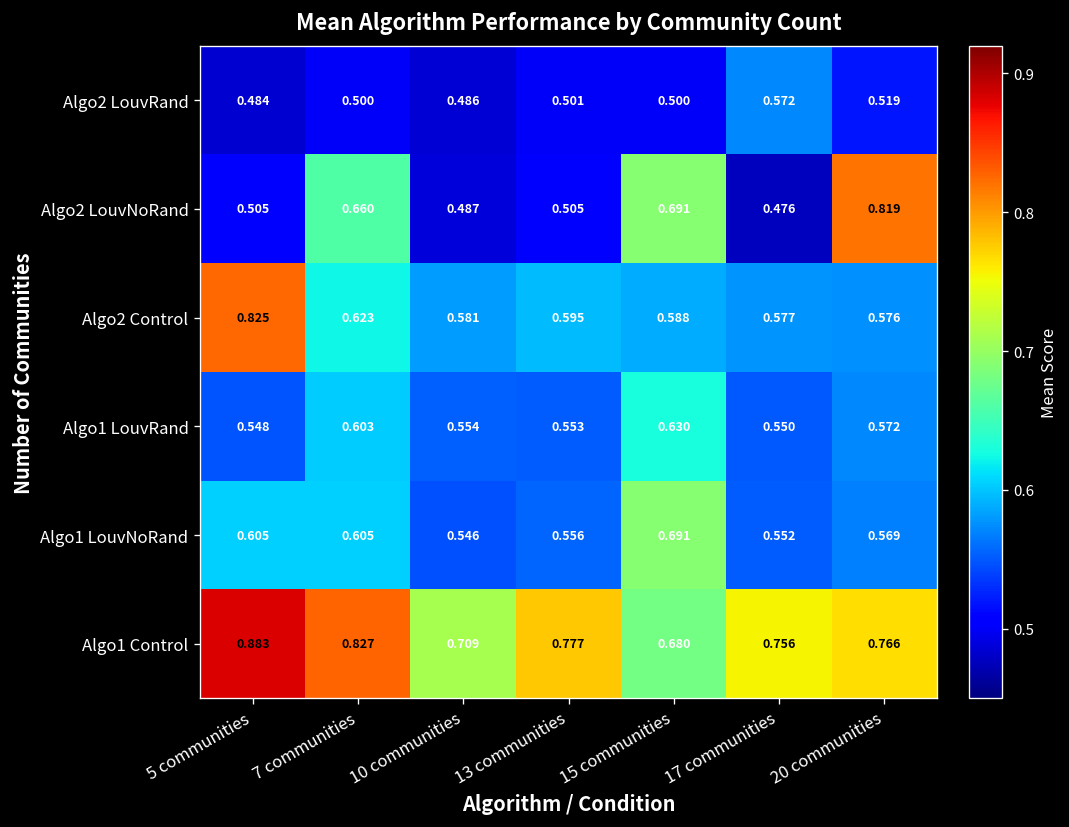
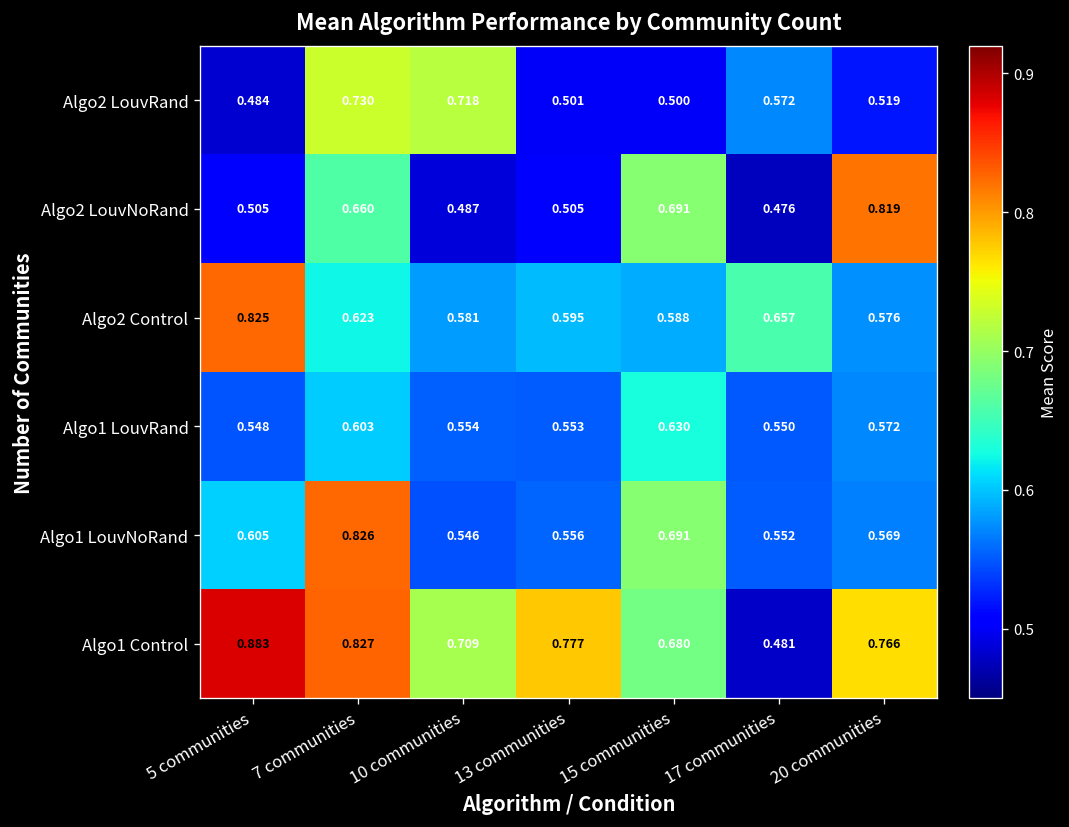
Algo2 LouvRand, 7 communities: 0.500 -> 0.730
Algo2 LouvRand, 10 communities: 0.486 -> 0.718
Algo2 Control, 17 communities: 0.577 -> 0.657
Algo1 LouvNoRand, 7 communities: 0.605 -> 0.826
Algo1 Control, 17 communities: 0.756 -> 0.481
